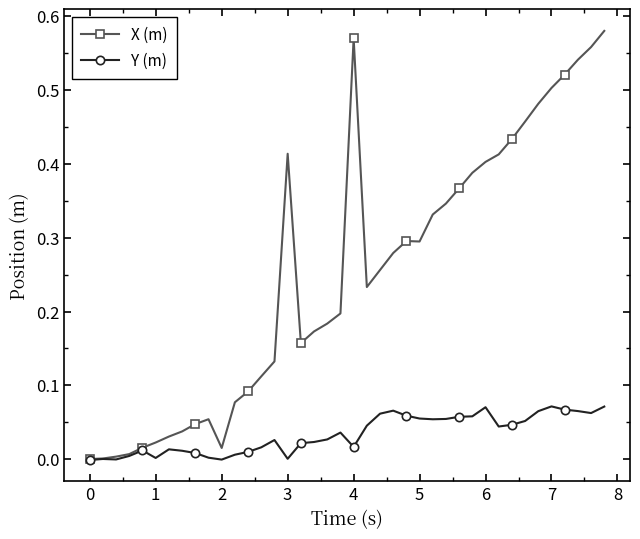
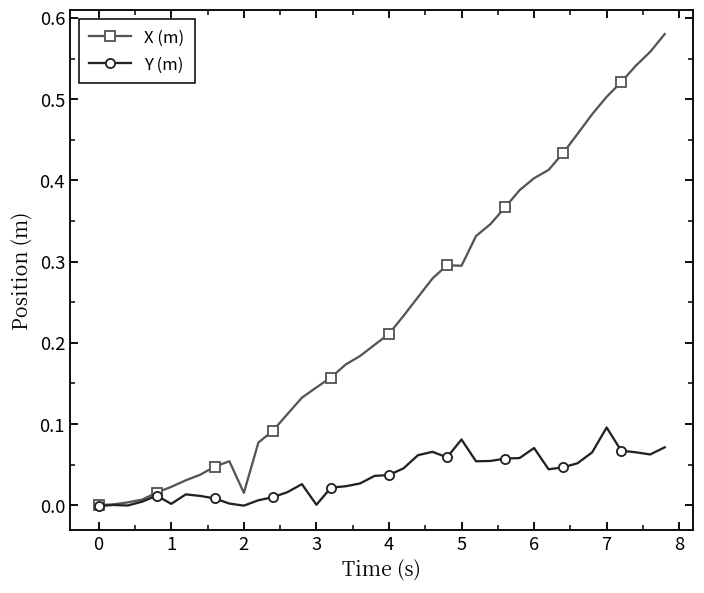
X (m), 3: 0.41 -> 0.15
X (m), 4: 0.57 -> 0.21
Y (m), 4: 0.02 -> 0.04
Y (m), 5: 0.06 -> 0.08
Y (m), 7: 0.07 -> 0.10
